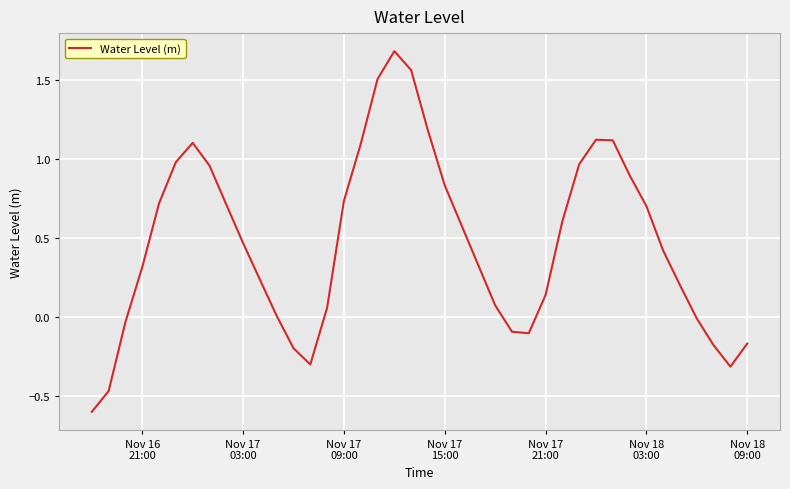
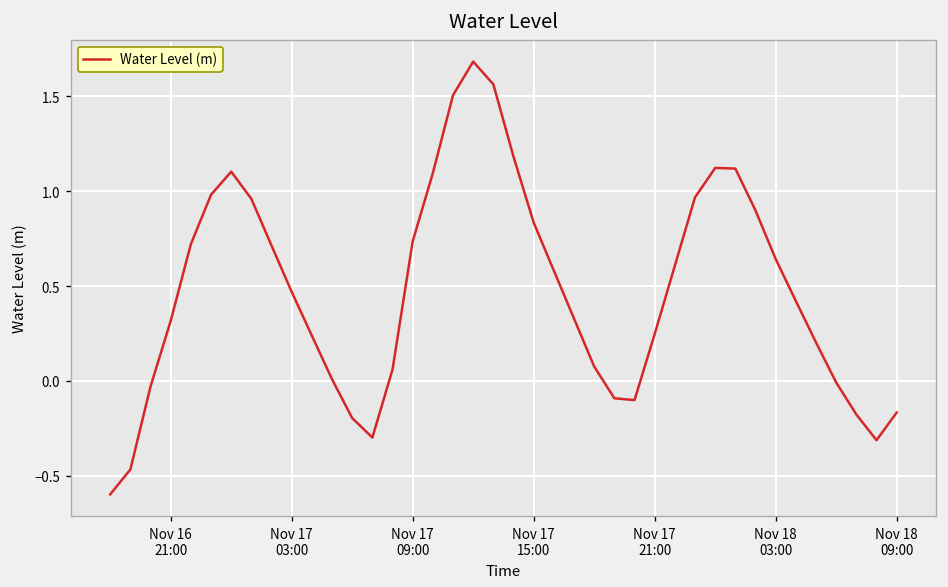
Nov 17 21:00: 0.14 -> 0.25
Nov 18 03:00: 0.70 -> 0.64
